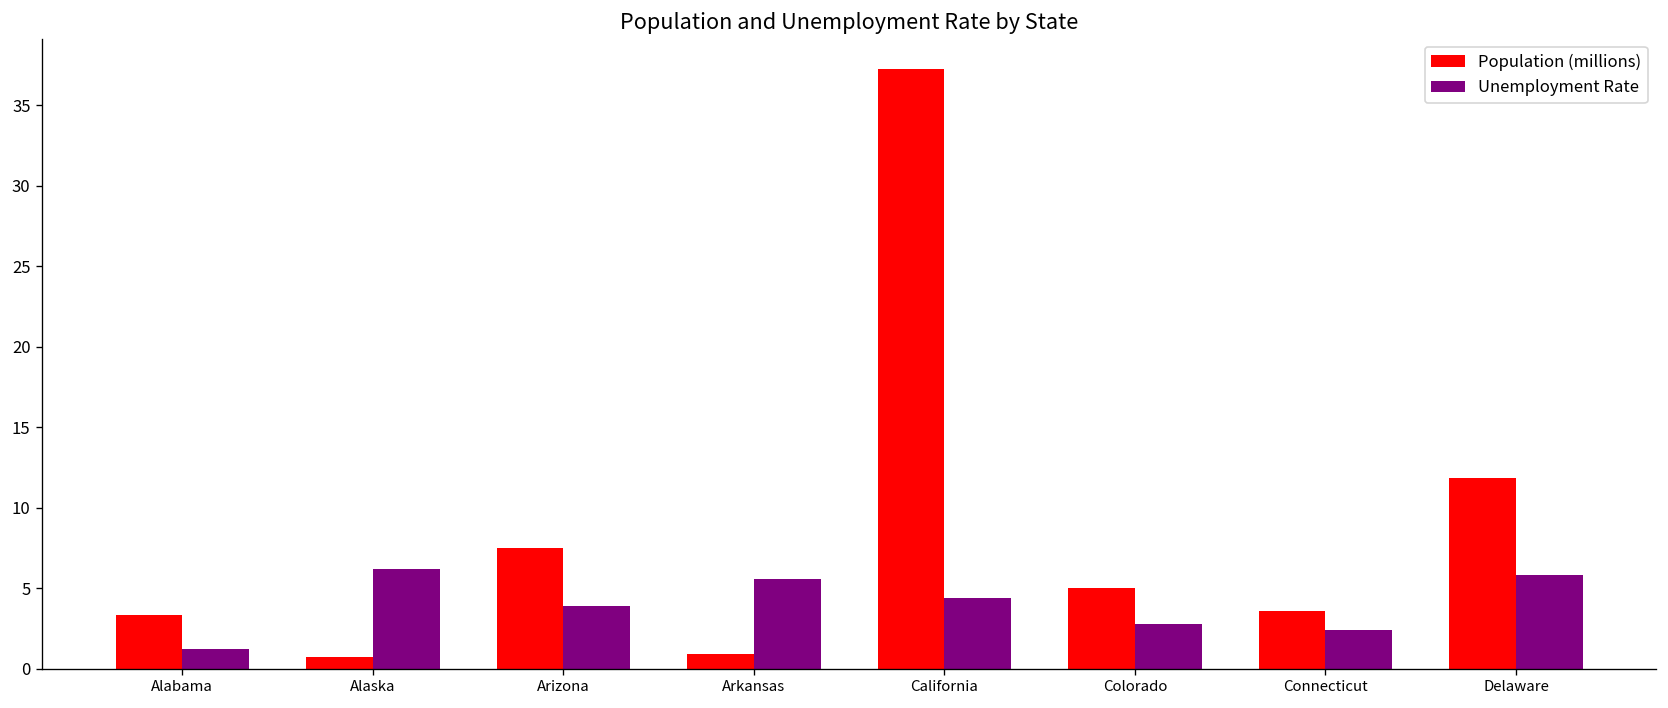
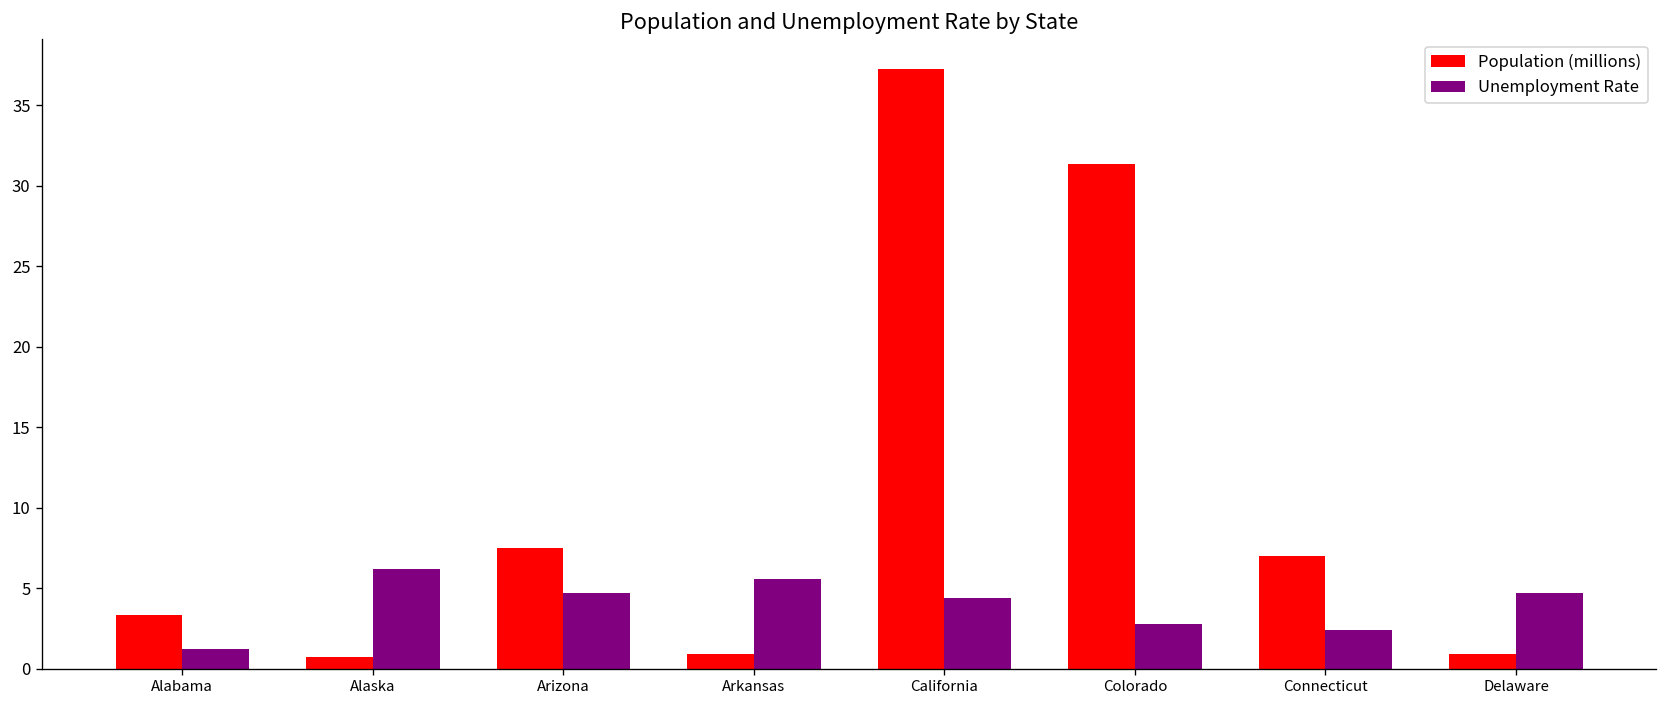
Unemployment Rate, Arizona: 3.9 -> 4.7
Population (millions), Colorado: 5.0 -> 31.3
Population (millions), Connecticut: 3.6 -> 7.0
Population (millions), Delaware: 11.8 -> 0.9
Unemployment Rate, Delaware: 5.8 -> 4.7
